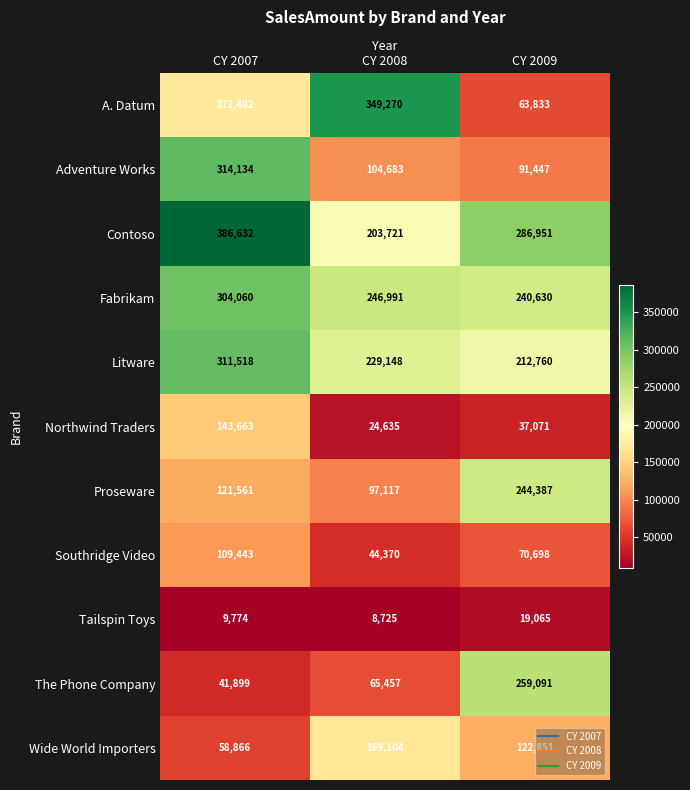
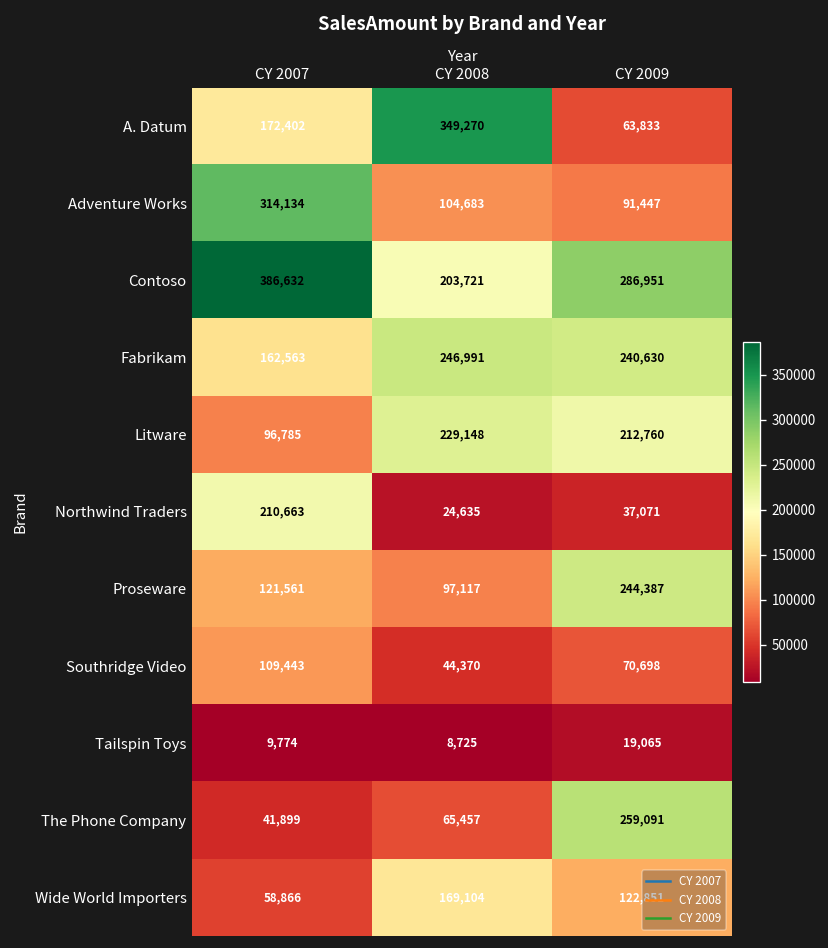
Fabrikam, CY 2007: 304,060 -> 162,563
Litware, CY 2007: 311,518 -> 96,785
Northwind Traders, CY 2007: 143,663 -> 210,663
